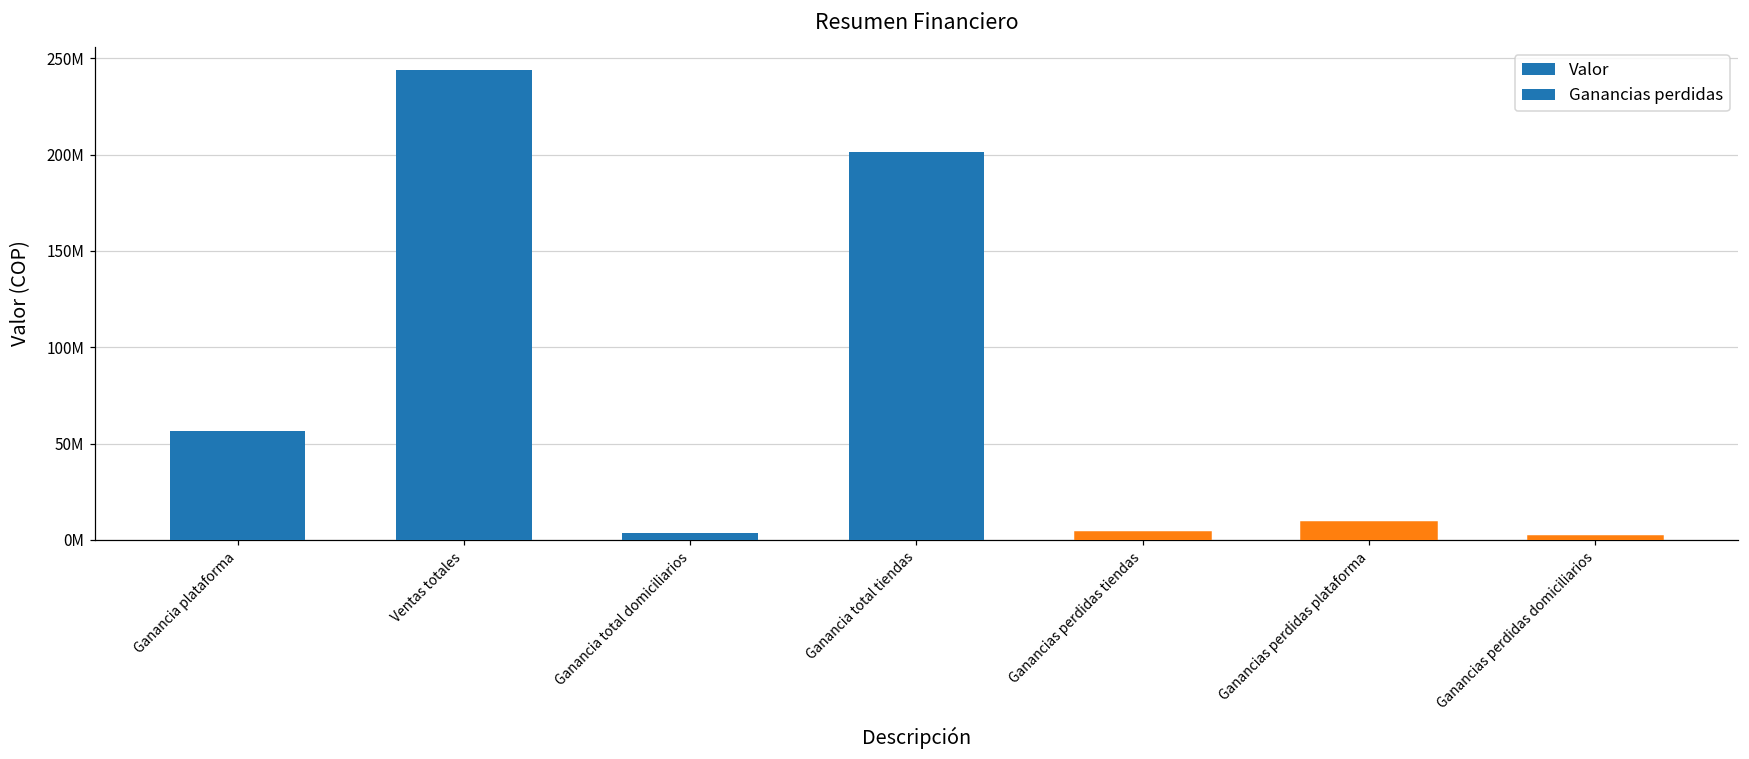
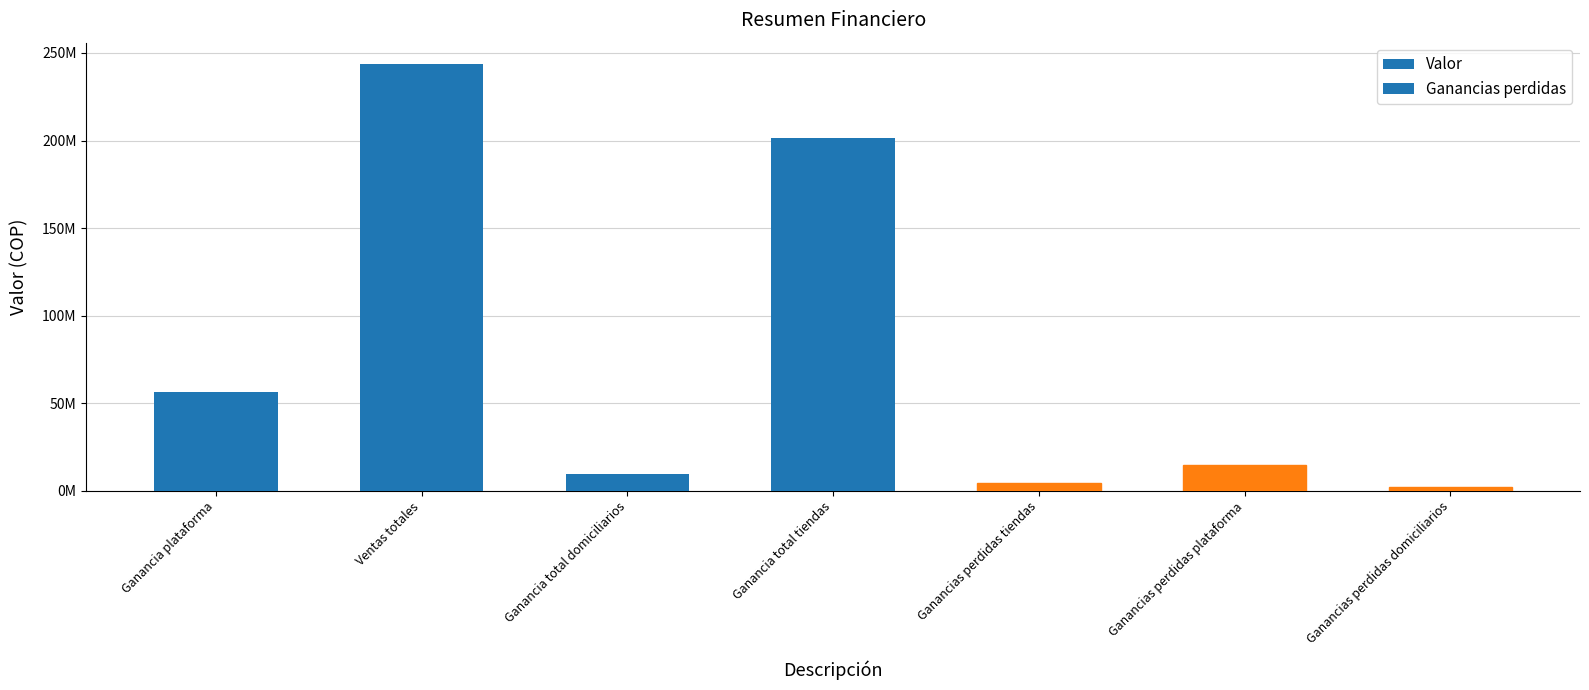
Ganancia total domiciliarios: 3000000 -> 10000000
Ganancias perdidas plataforma: 9000000 -> 15000000
